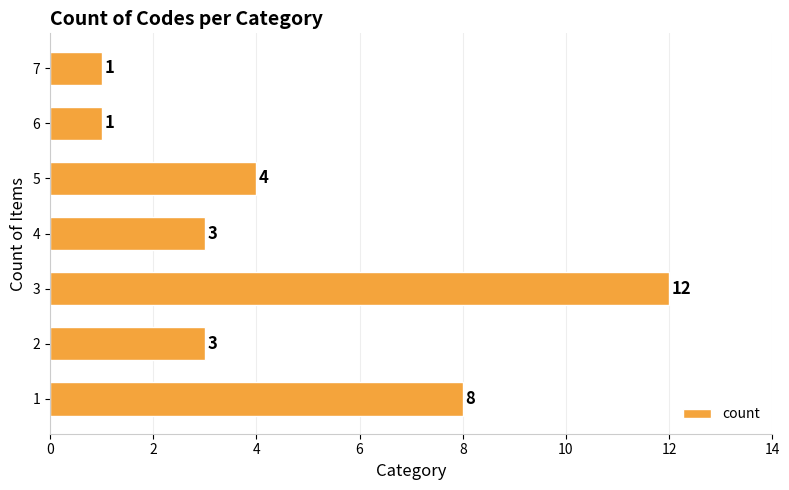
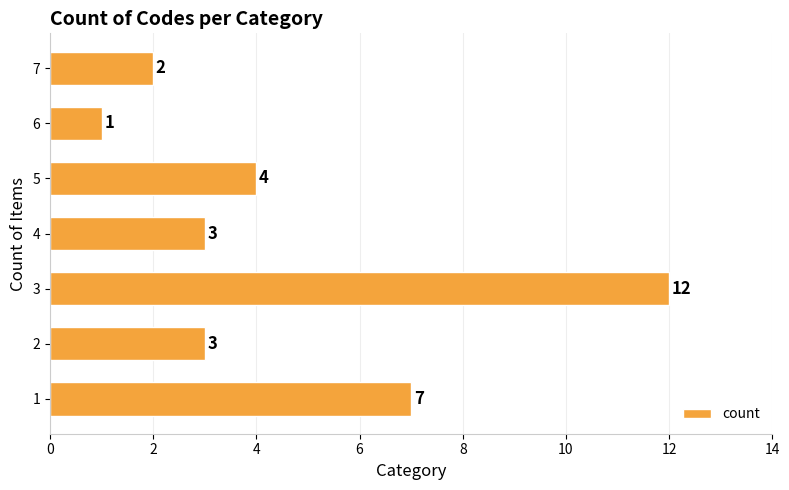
7: 1 -> 2
1: 8 -> 7
